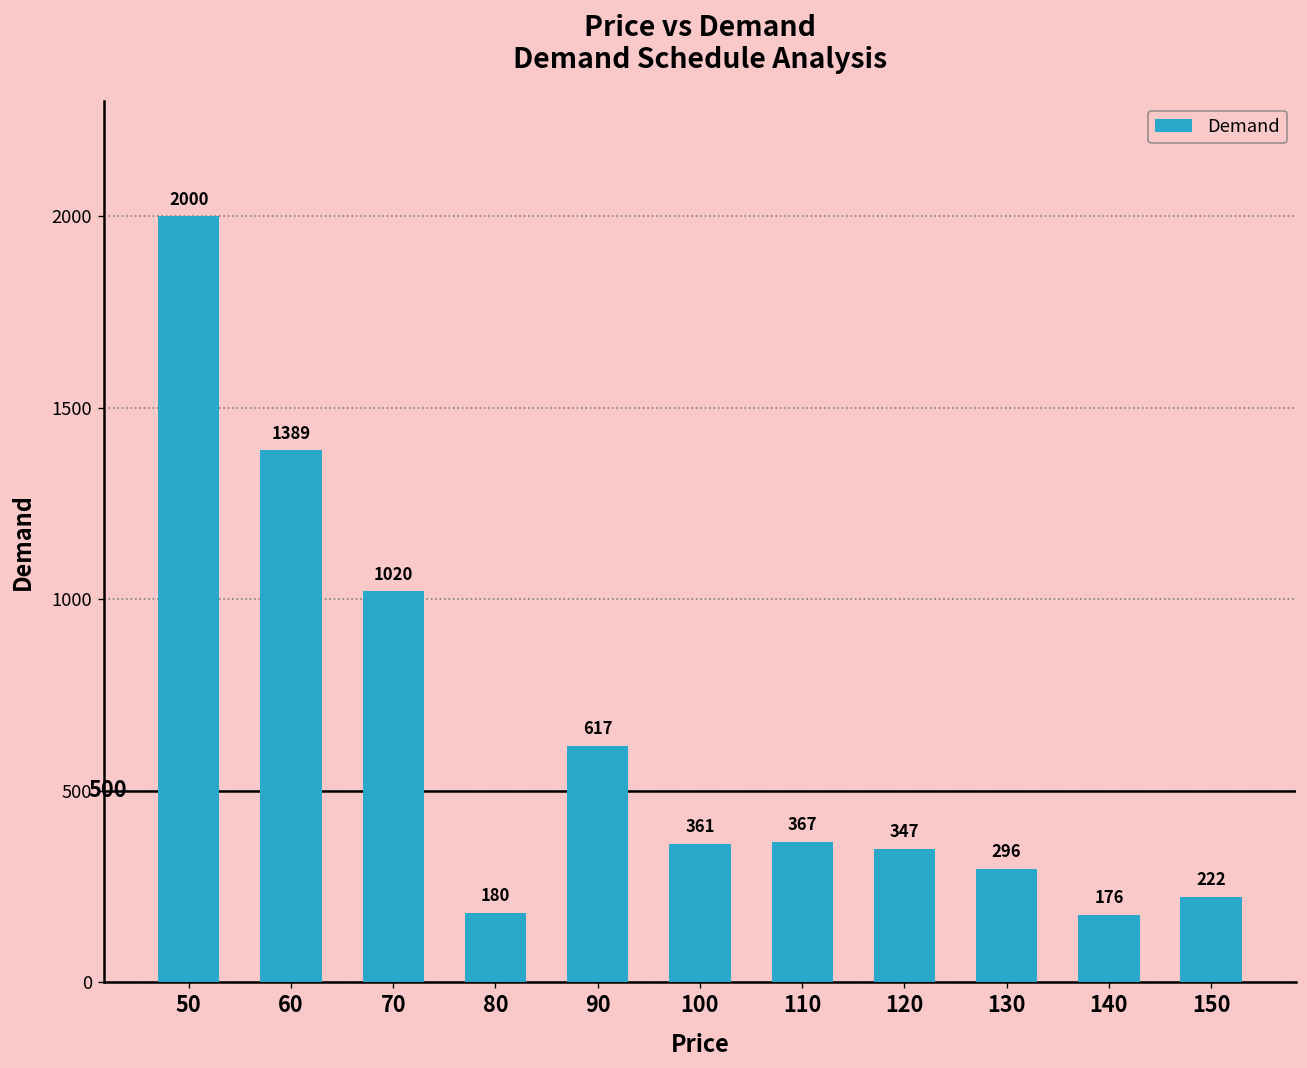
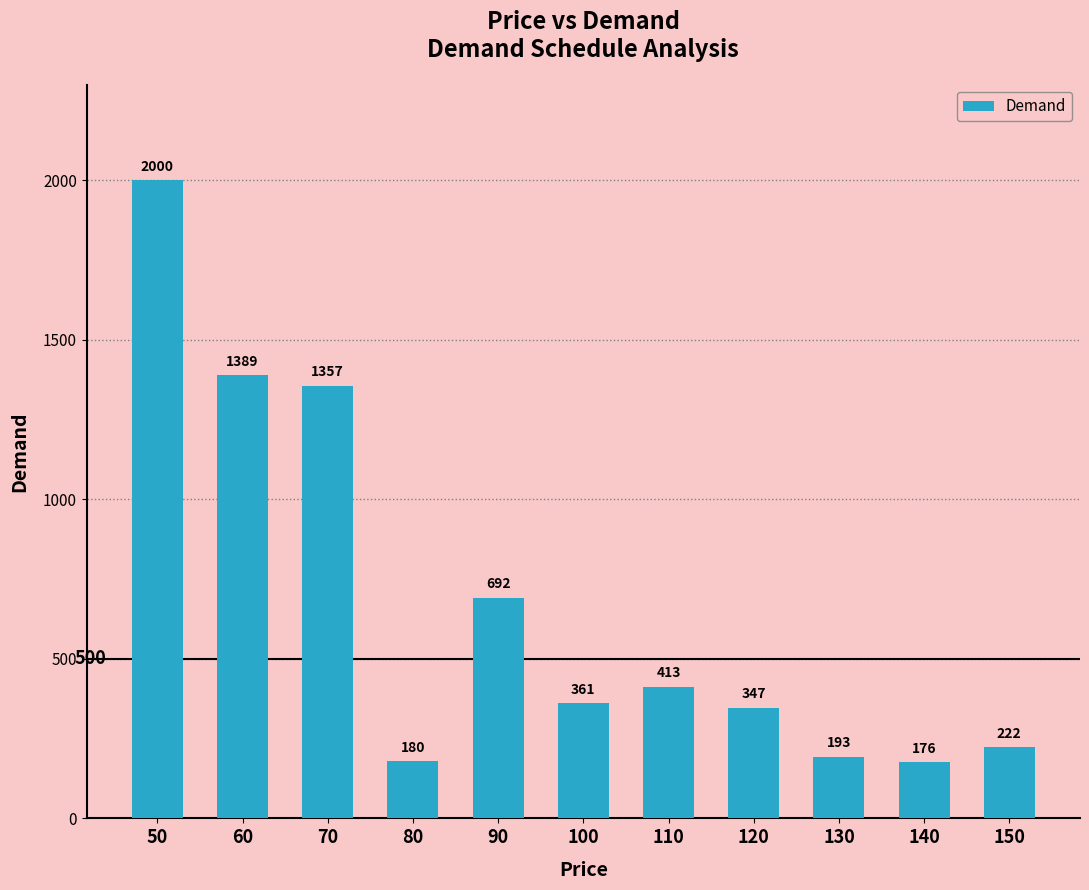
70: 1020 -> 1357
90: 617 -> 692
110: 367 -> 413
130: 296 -> 193
